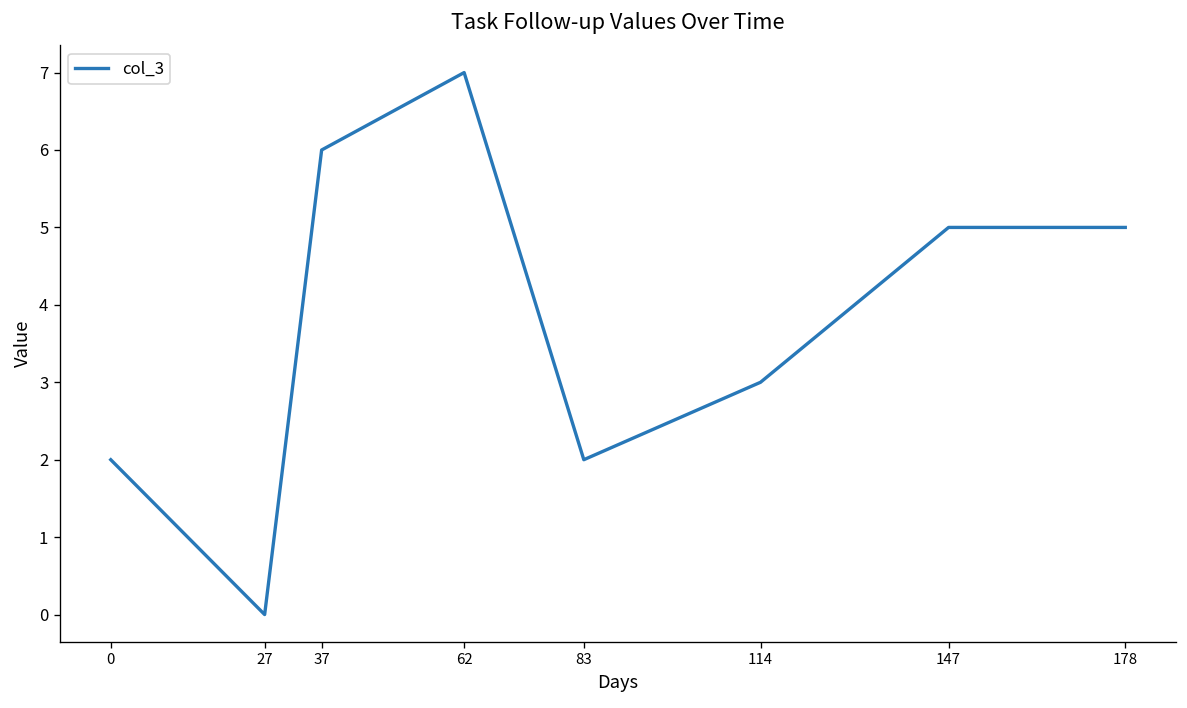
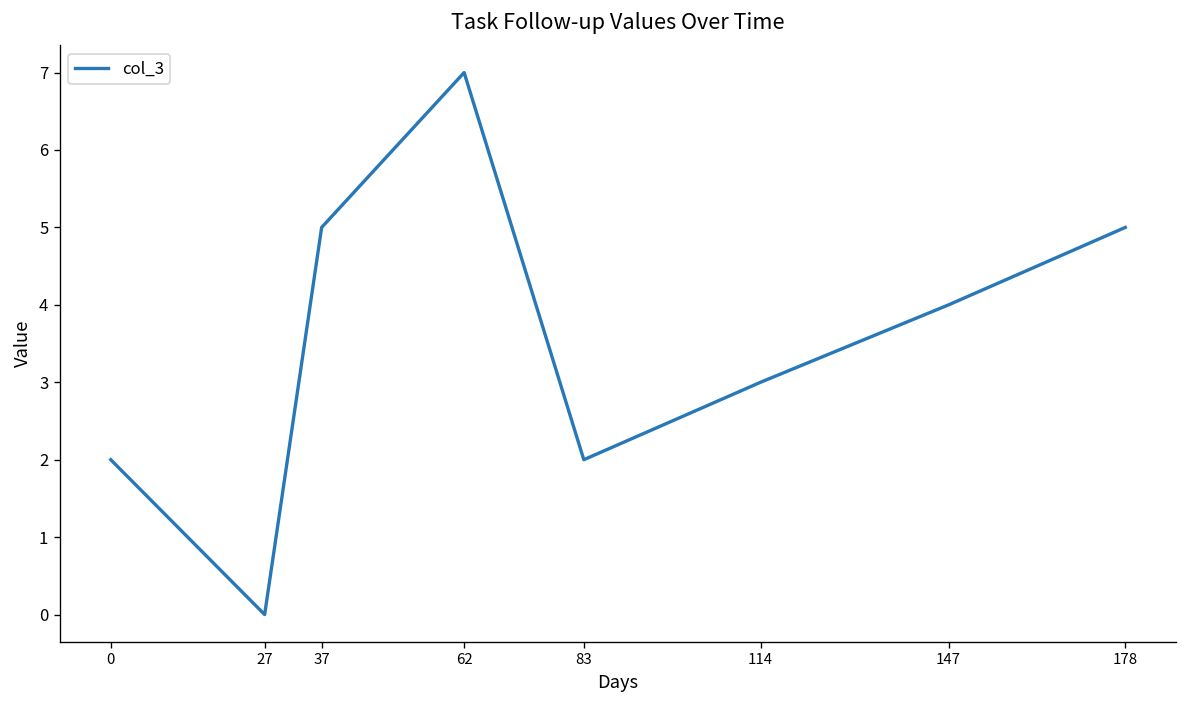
37: 6 -> 5
147: 5 -> 4
